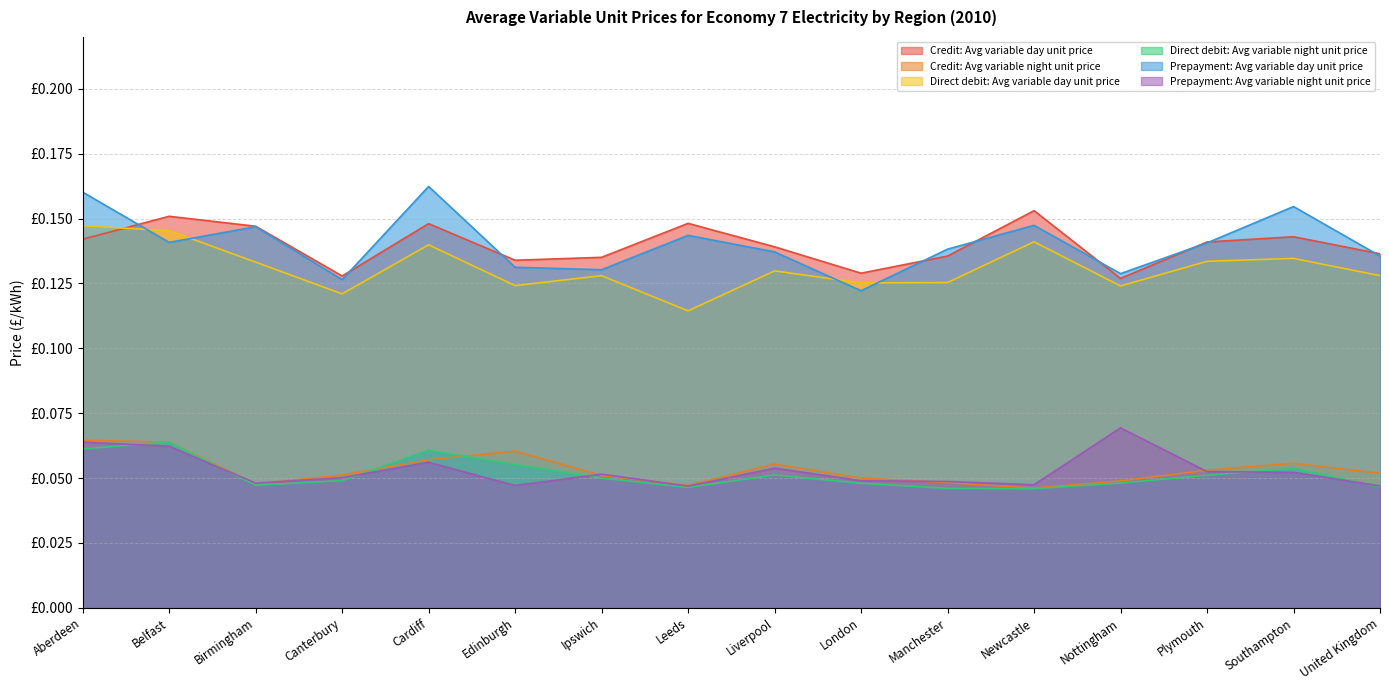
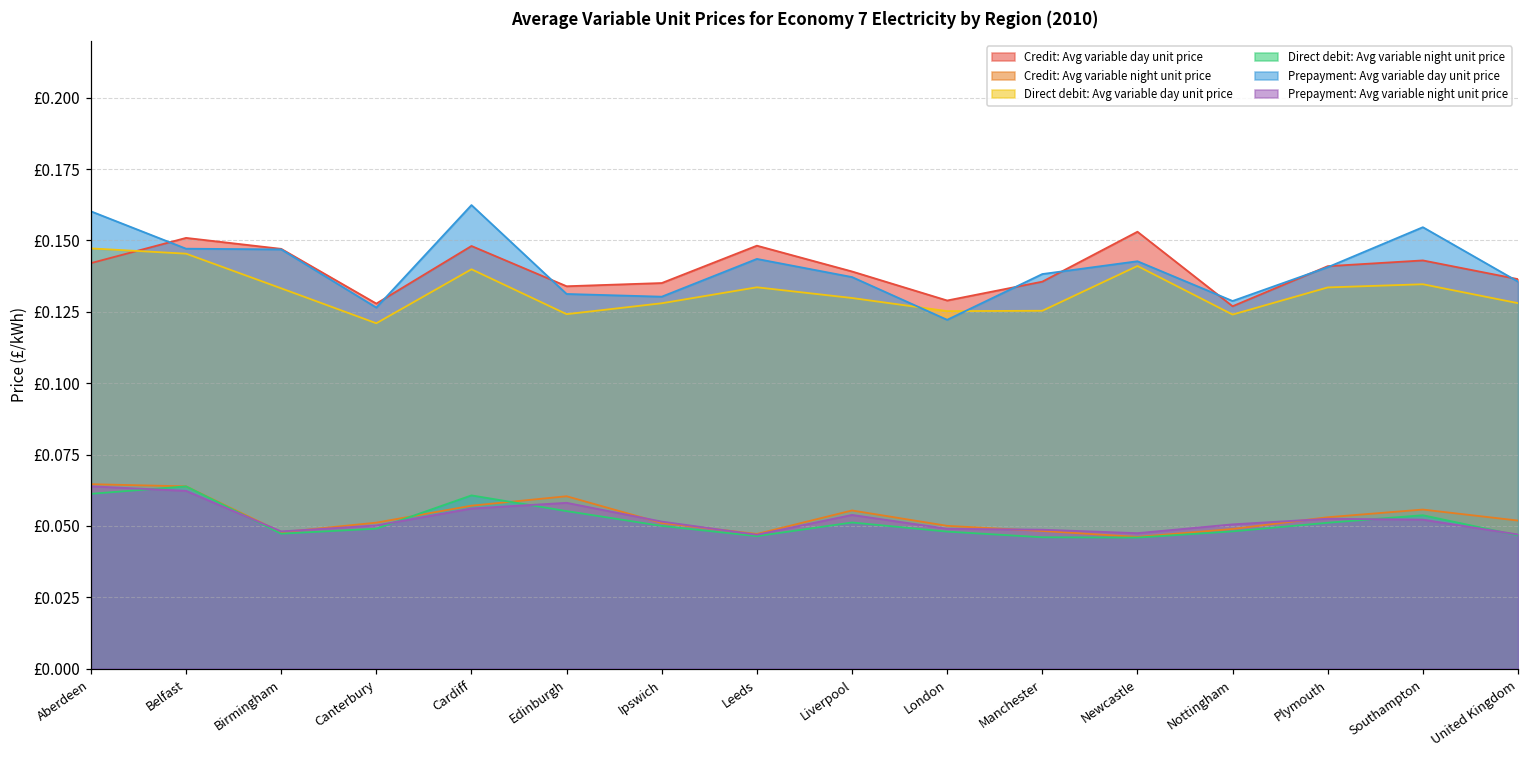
Prepayment: Avg variable day unit price, Belfast: £0.141 -> £0.147
Prepayment: Avg variable night unit price, Edinburgh: £0.047 -> £0.058
Direct debit: Avg variable day unit price, Leeds: £0.114 -> £0.134
Prepayment: Avg variable day unit price, Newcastle: £0.147 -> £0.143
Prepayment: Avg variable night unit price, Nottingham: £0.069 -> £0.051
